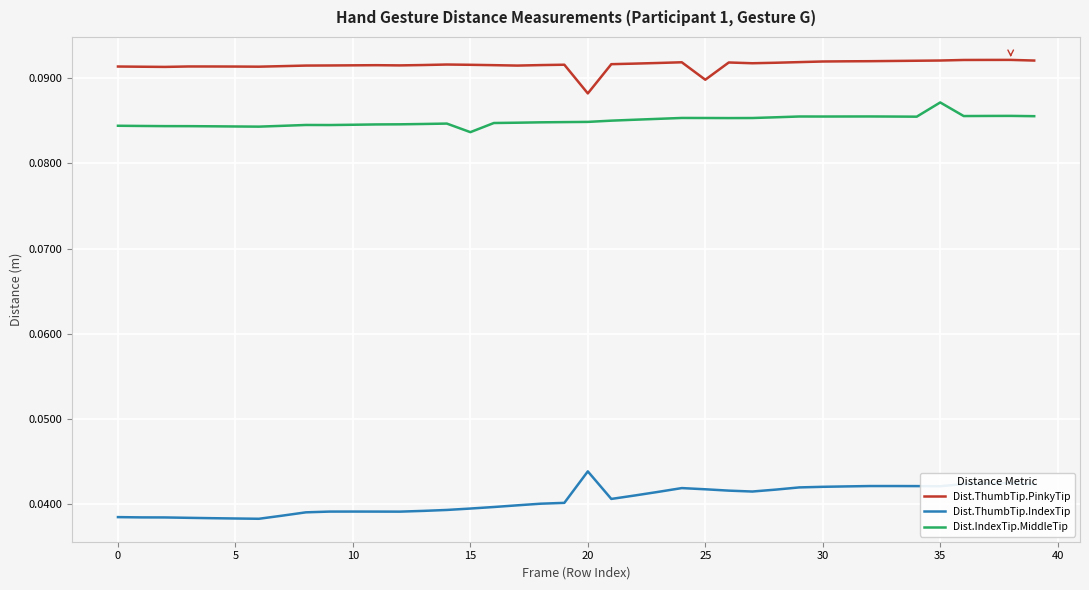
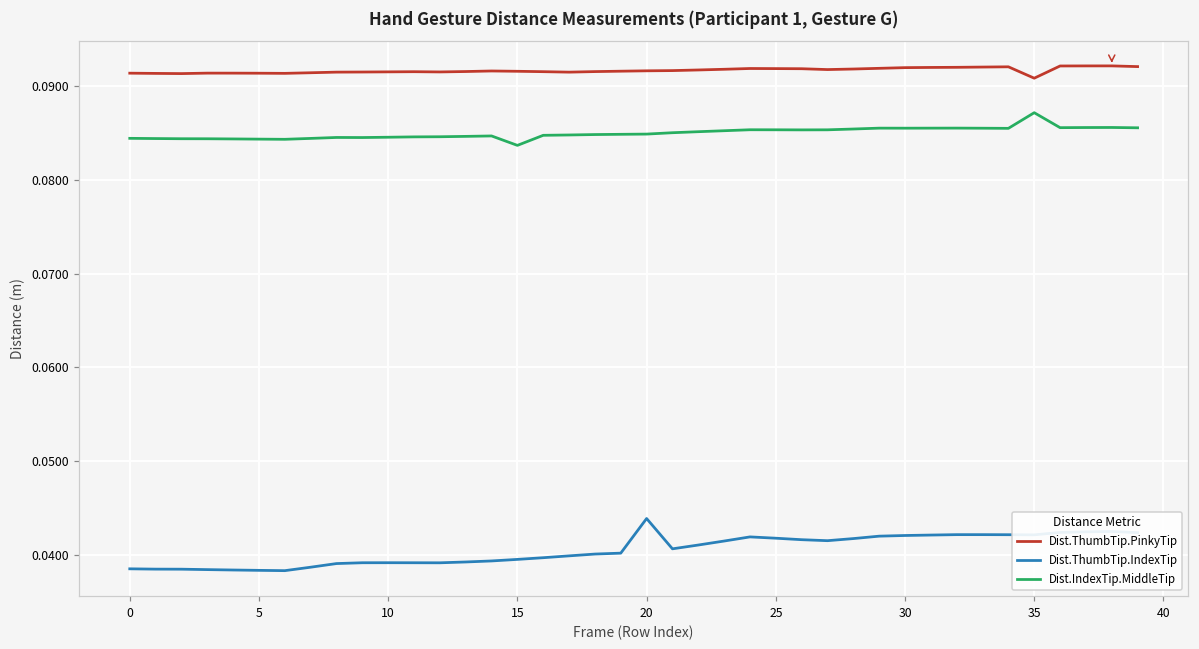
Dist.ThumbTip.PinkyTip, 20: 0.088 -> 0.092
Dist.ThumbTip.PinkyTip, 25: 0.090 -> 0.092
Dist.ThumbTip.PinkyTip, 35: 0.092 -> 0.091
